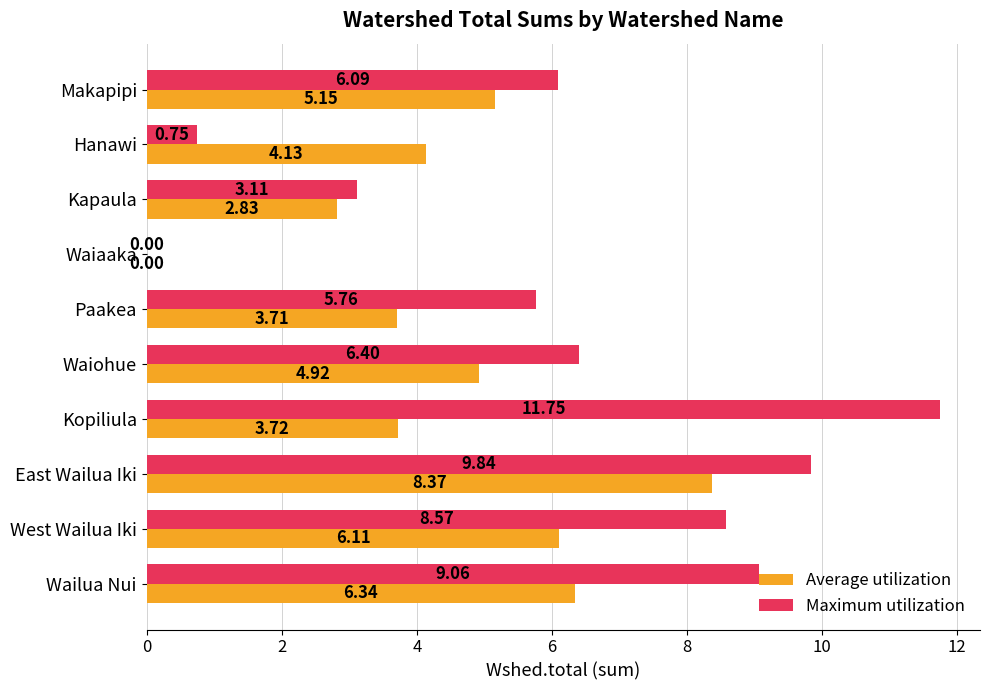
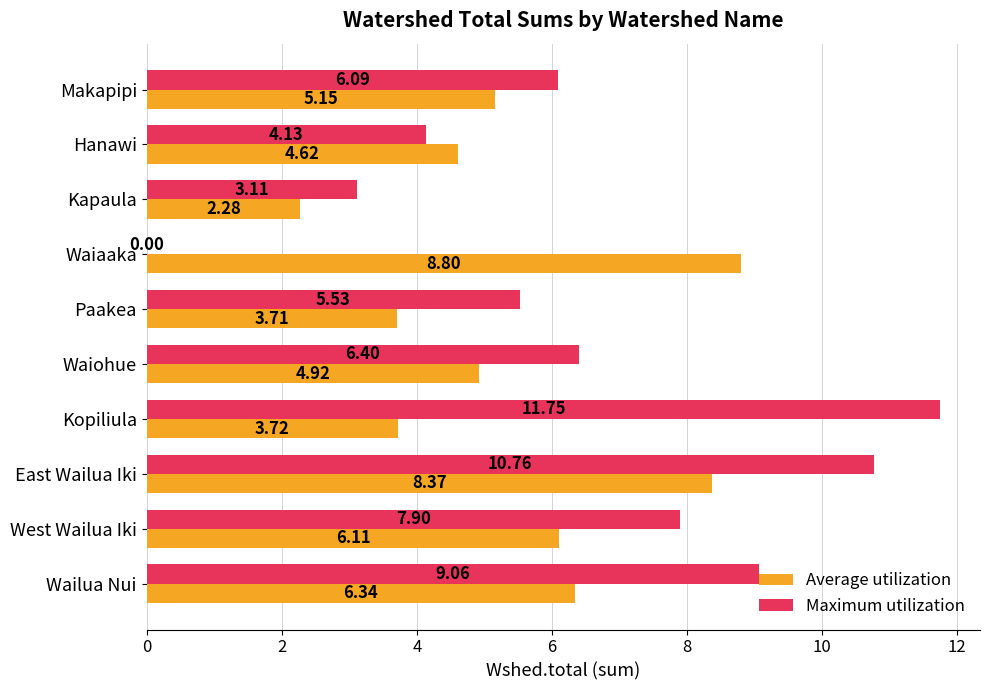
Maximum utilization, Hanawi: 0.75 -> 4.13
Average utilization, Hanawi: 4.13 -> 4.62
Average utilization, Kapaula: 2.83 -> 2.28
Average utilization, Waiaaka: 0.00 -> 8.80
Maximum utilization, Paakea: 5.76 -> 5.53
Maximum utilization, East Wailua Iki: 9.84 -> 10.76
Maximum utilization, West Wailua Iki: 8.57 -> 7.90
